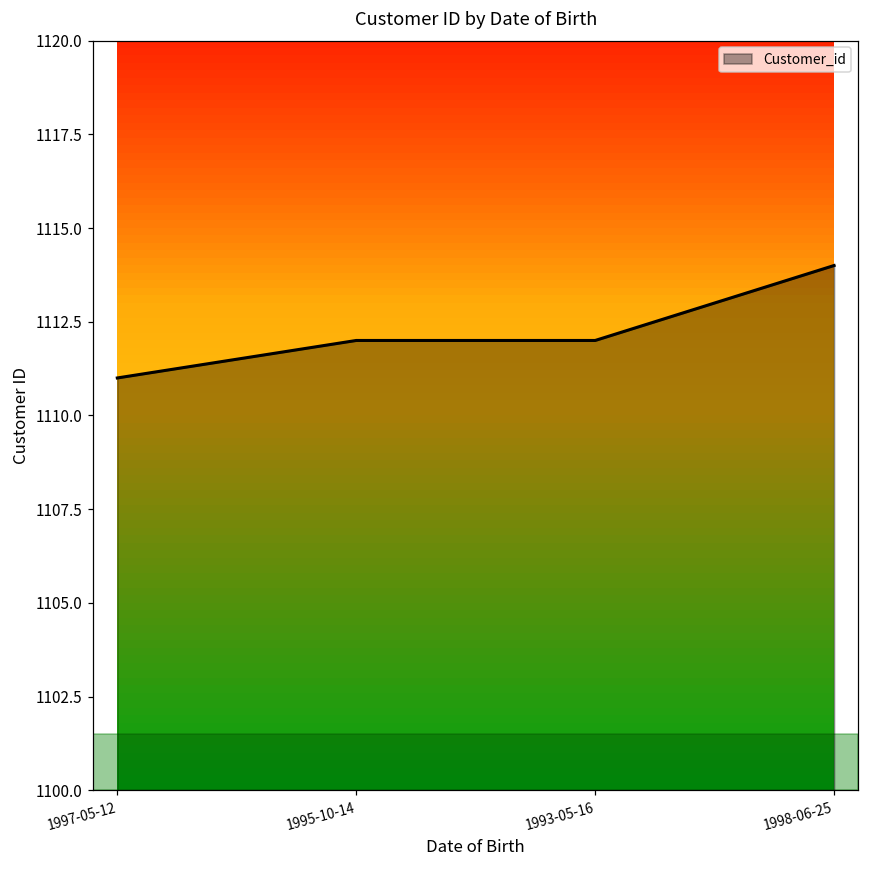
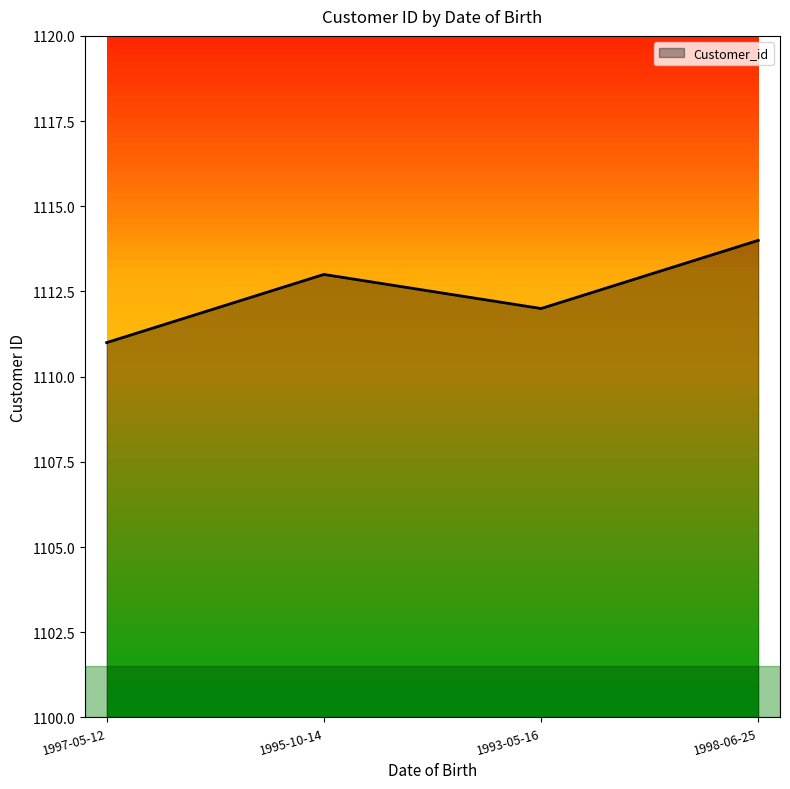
1995-10-14: 1112 -> 1113
